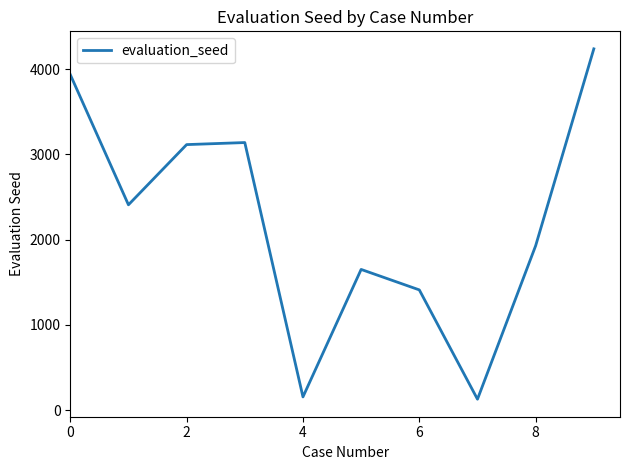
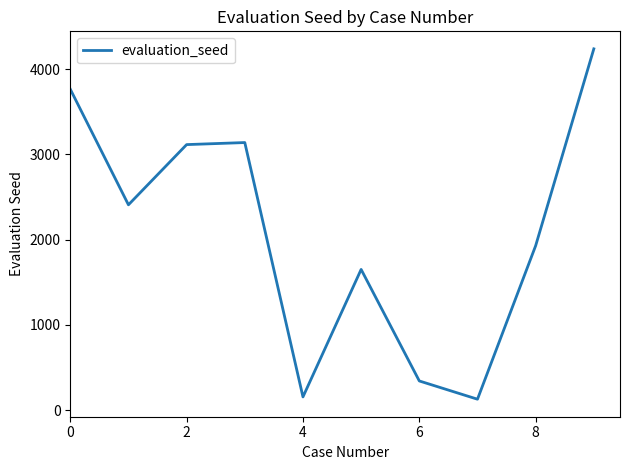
0: 3900 -> 3800
6: 1400 -> 300
